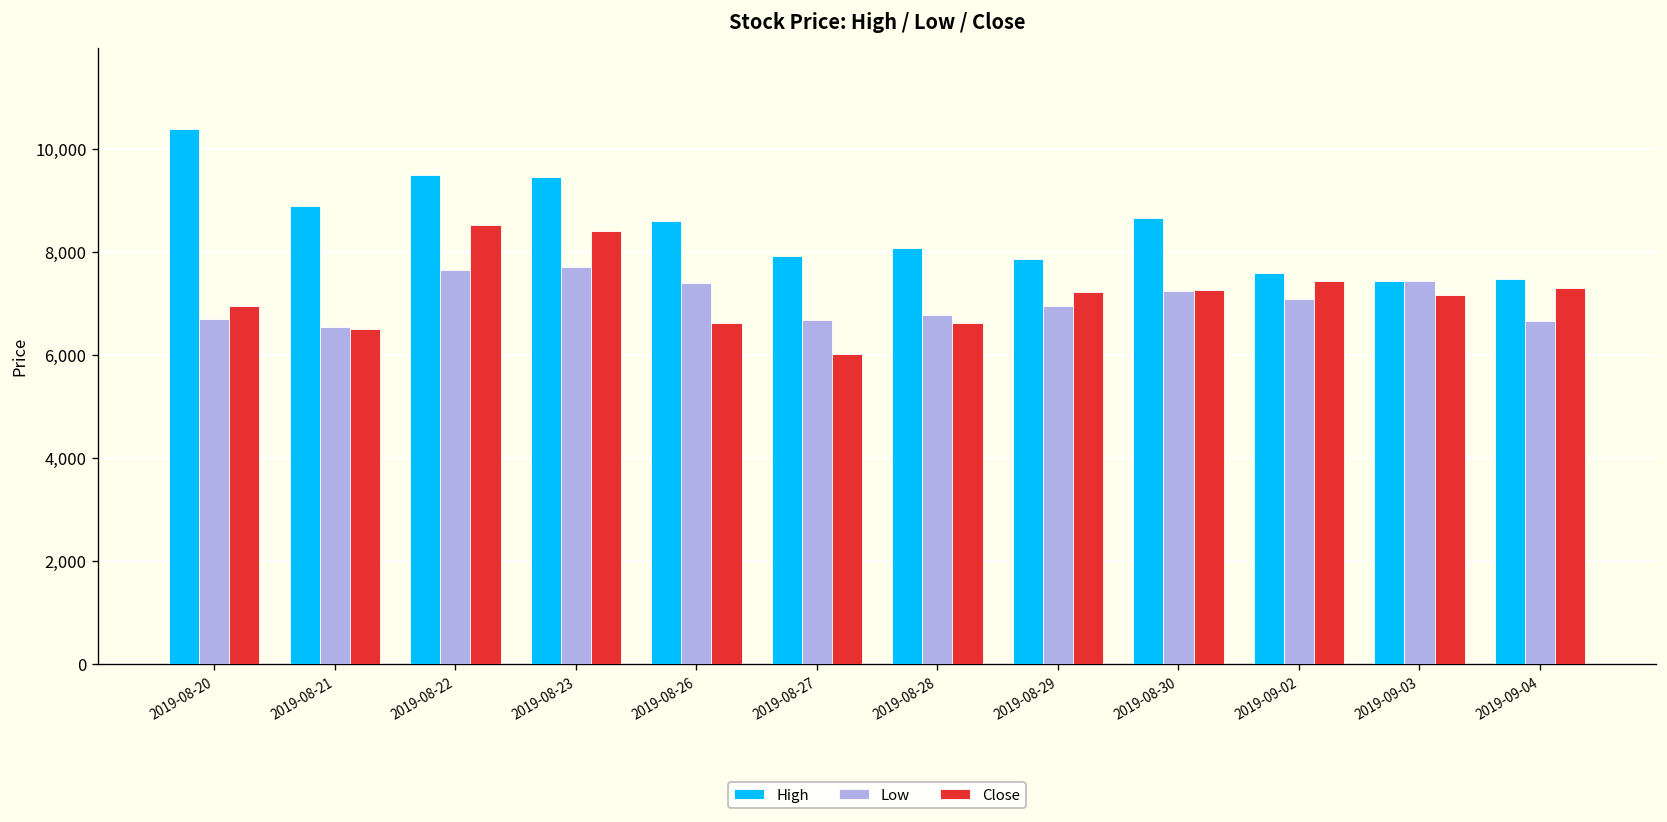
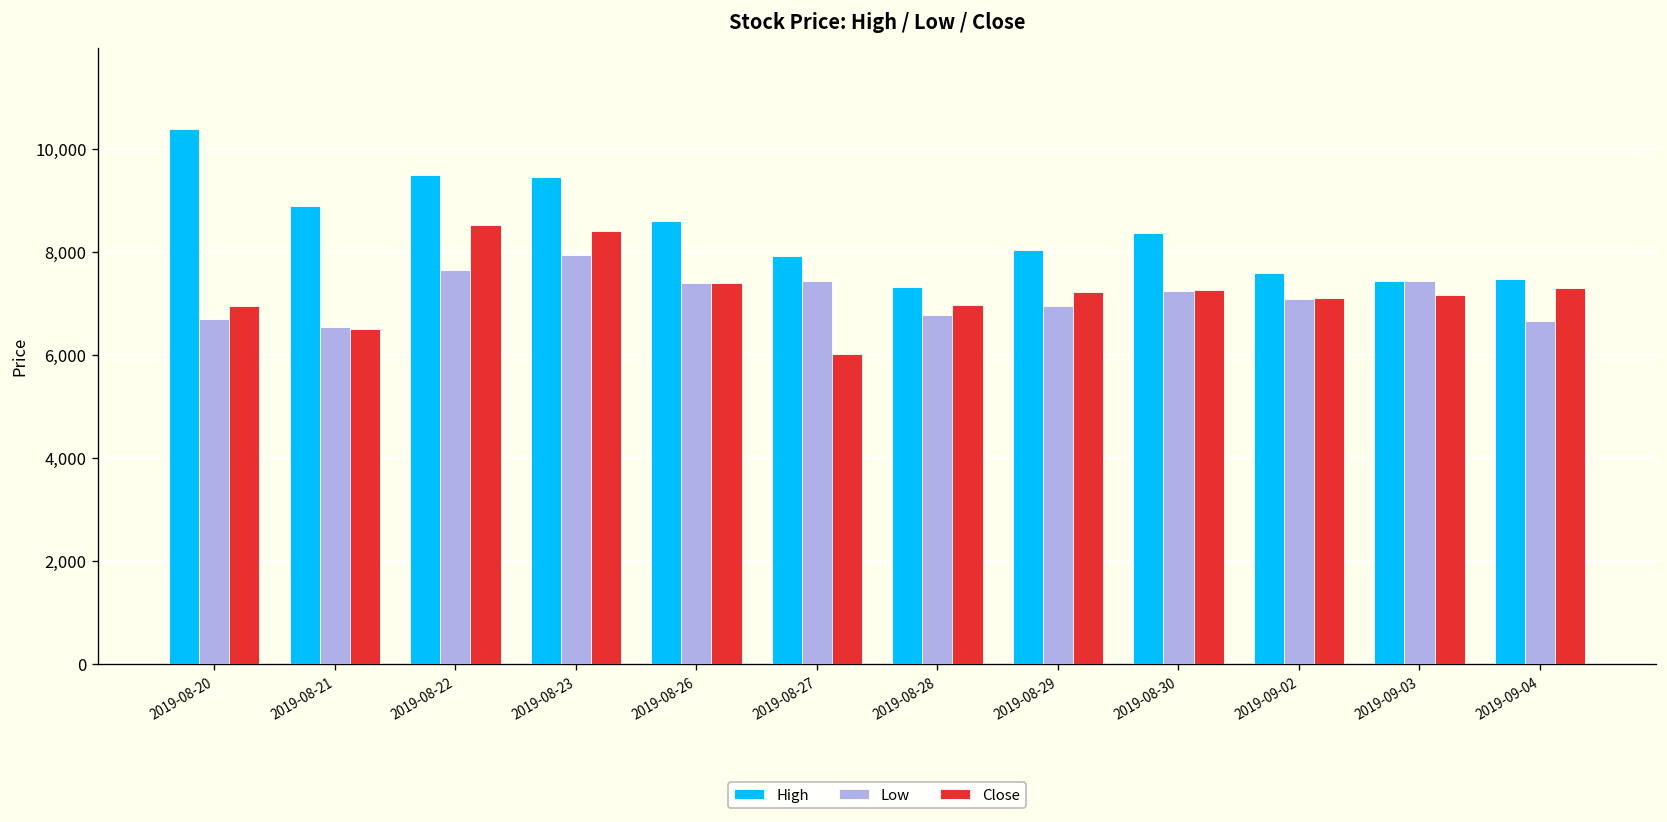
Low, 2019-08-23: 7,700 -> 7,900
Close, 2019-08-26: 6,600 -> 7,400
Low, 2019-08-27: 6,700 -> 7,400
High, 2019-08-28: 8,100 -> 7,300
Close, 2019-08-28: 6,600 -> 7,000
High, 2019-08-29: 7,900 -> 8,000
High, 2019-08-30: 8,700 -> 8,400
Close, 2019-09-02: 7,500 -> 7,100
